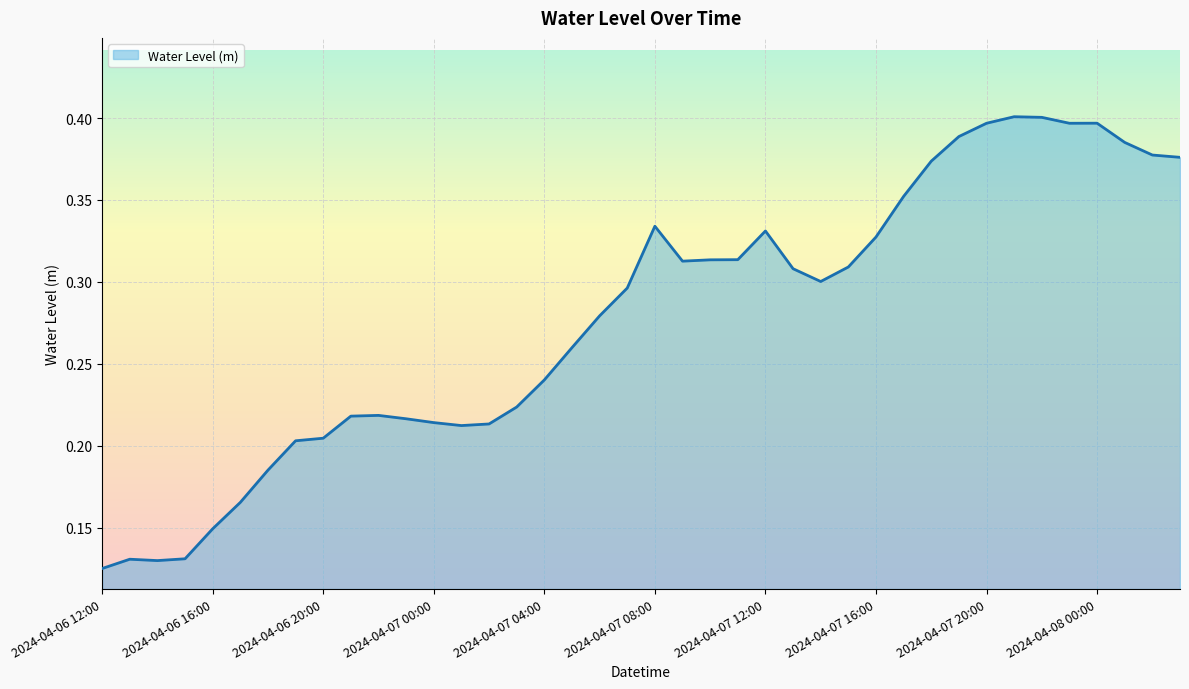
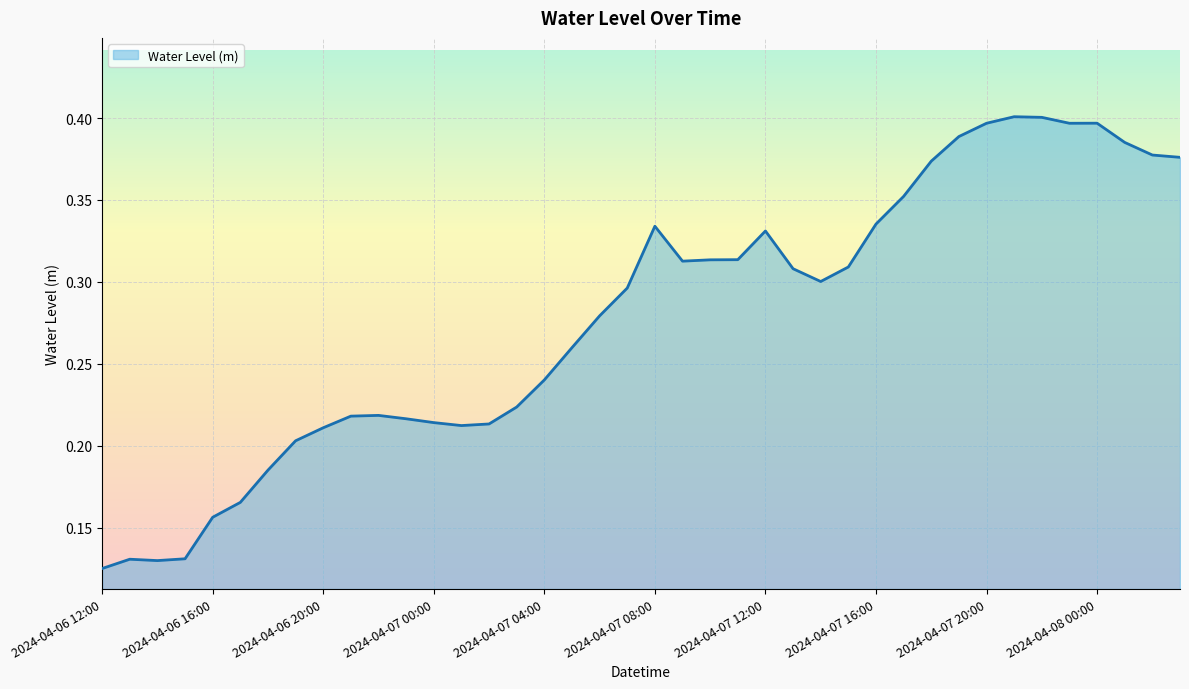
2024-04-06 16:00: 0.149 -> 0.156
2024-04-06 20:00: 0.205 -> 0.211
2024-04-07 16:00: 0.327 -> 0.335
